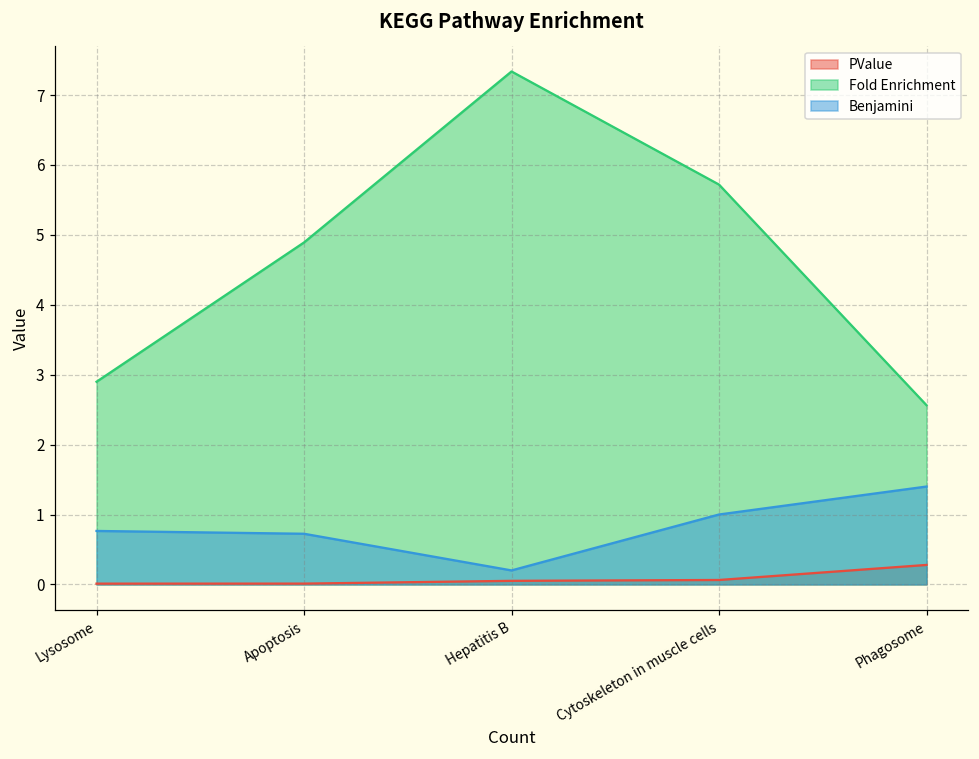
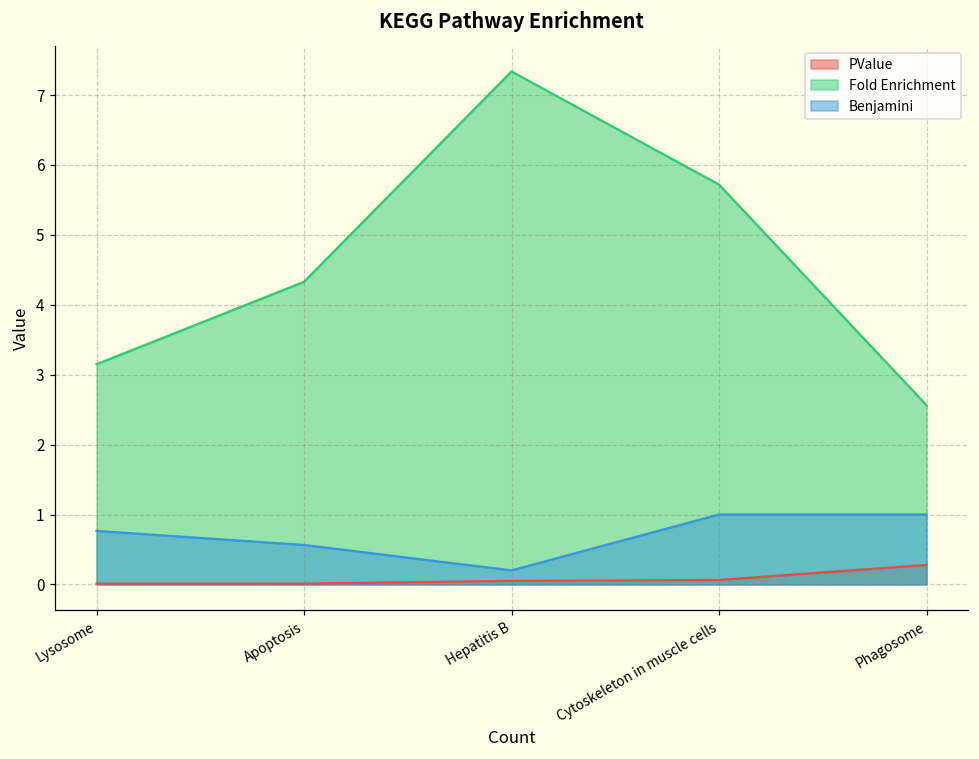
Fold Enrichment, Lysosome: 2.9 -> 3.1
Fold Enrichment, Apoptosis: 4.9 -> 4.3
Benjamini, Apoptosis: 0.7 -> 0.6
Benjamini, Phagosome: 1.4 -> 1.0
